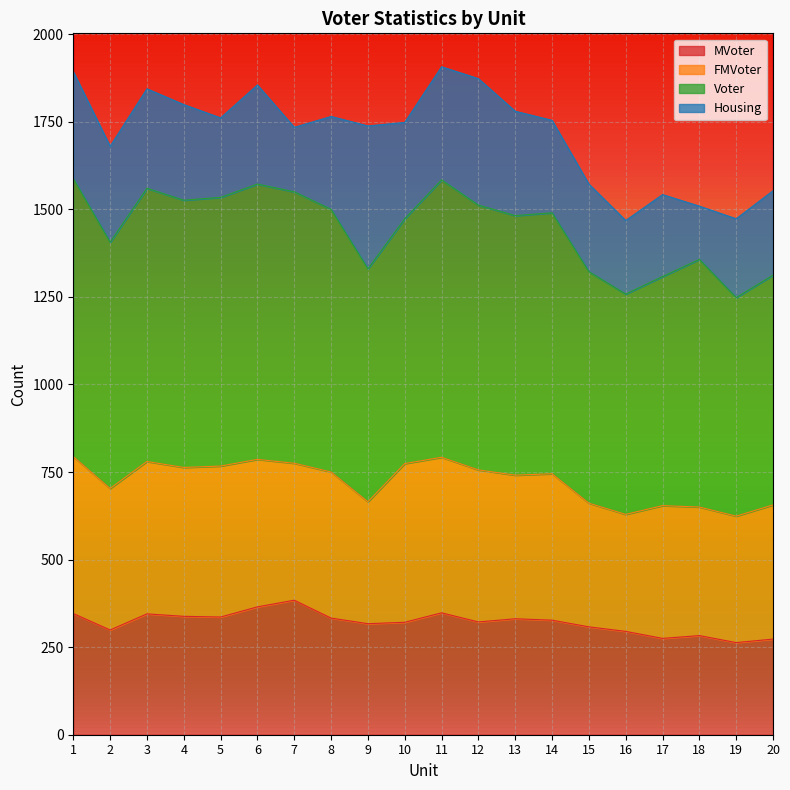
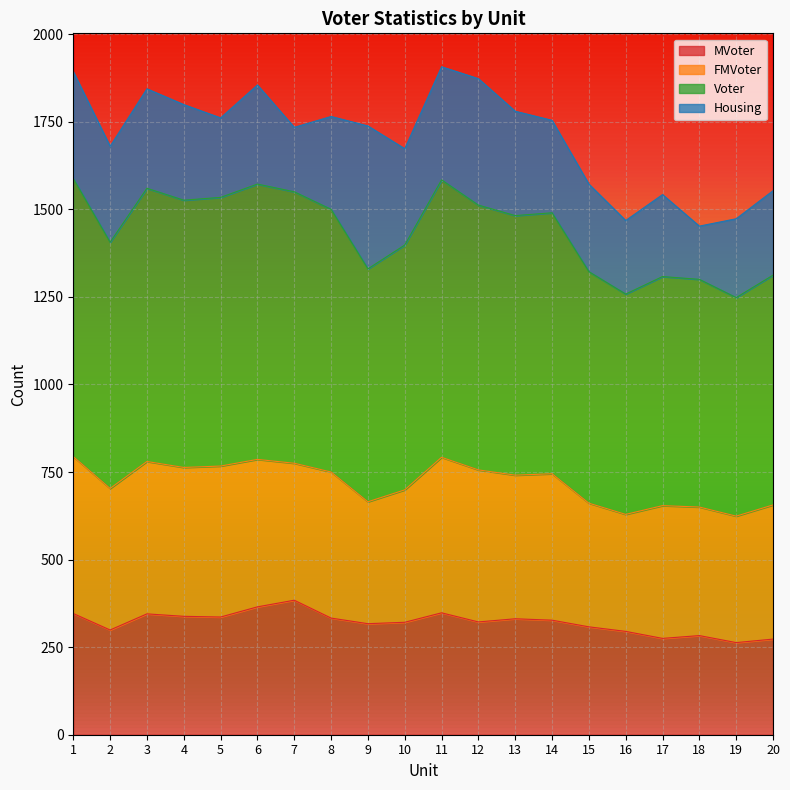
FMVoter, 10: 450 -> 380
Voter, 18: 710 -> 650
